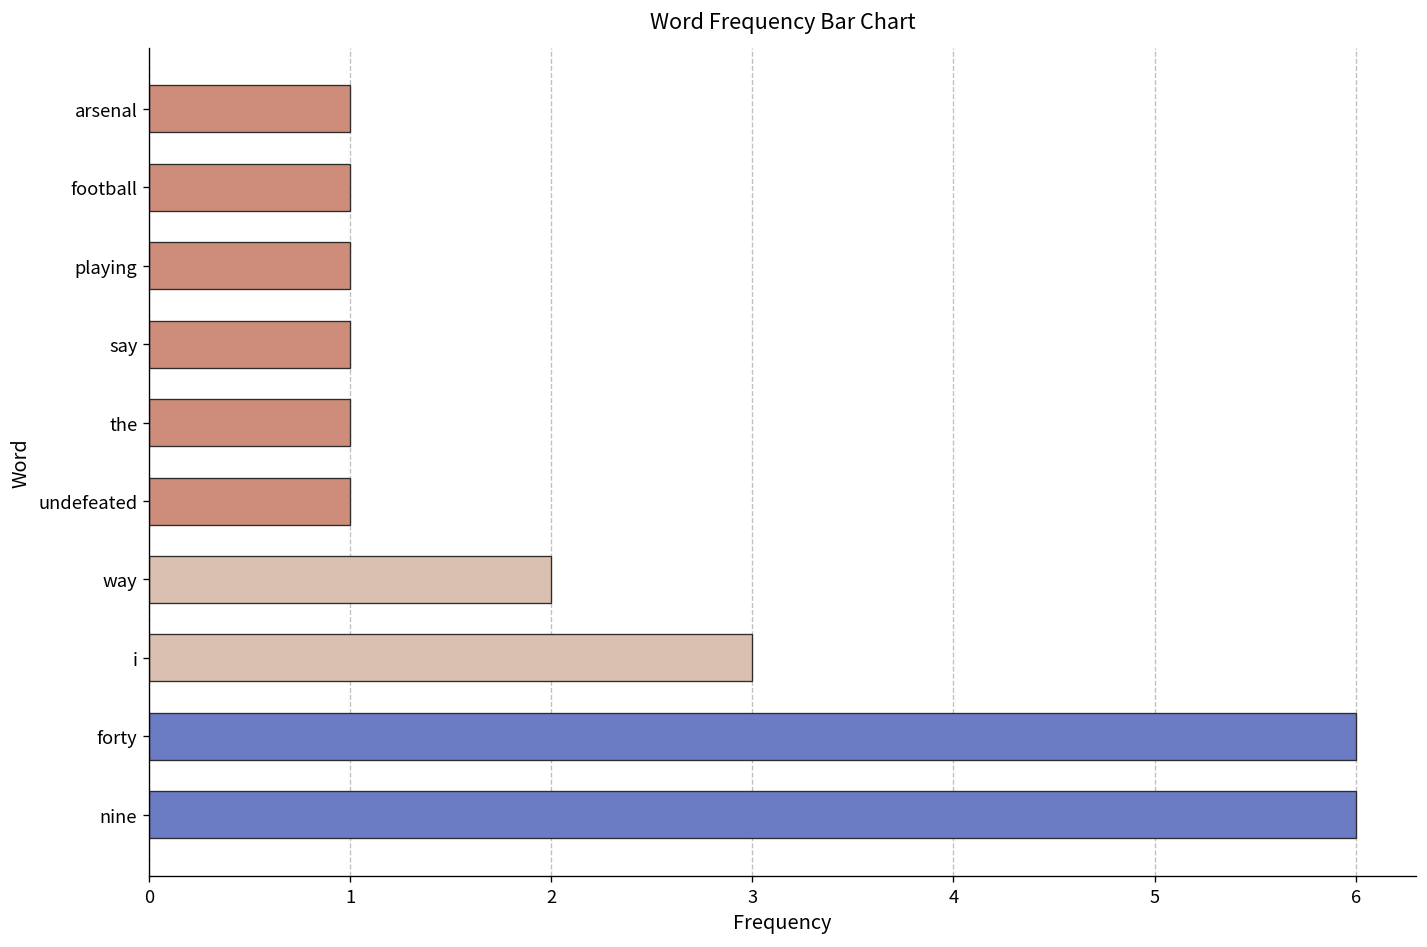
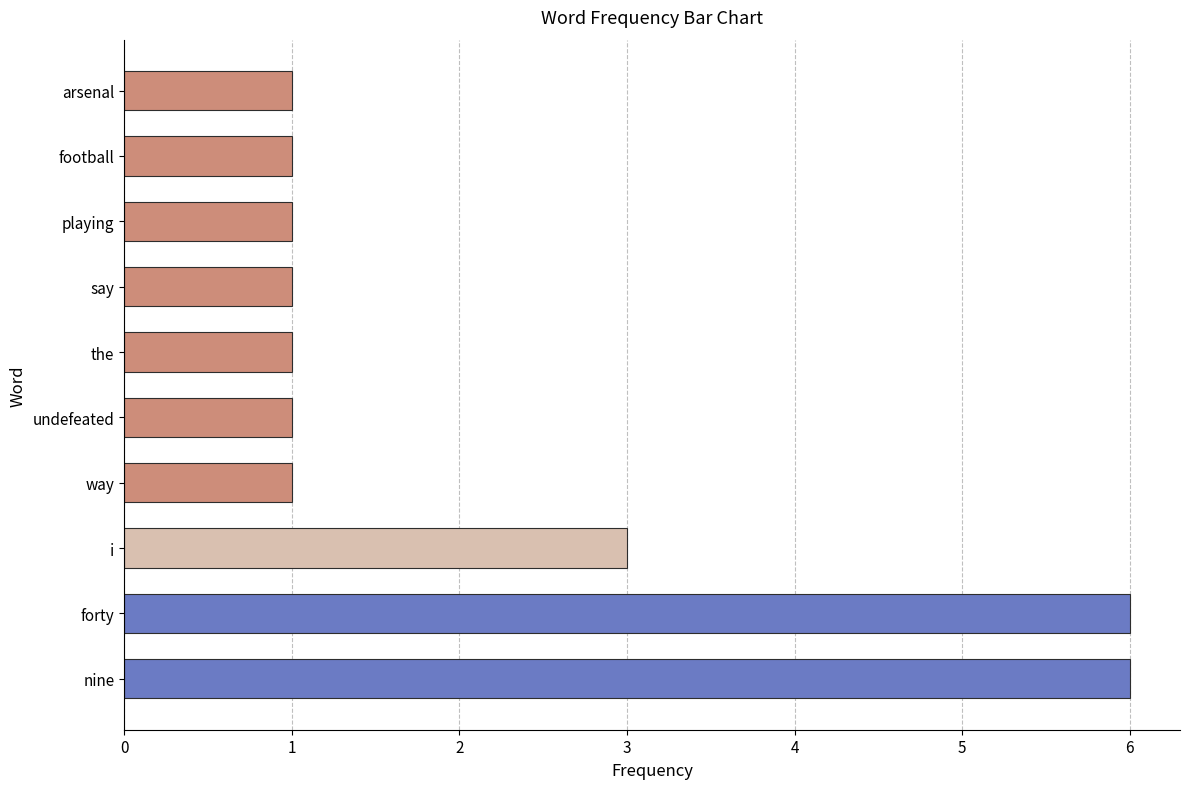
way: 2 -> 1
